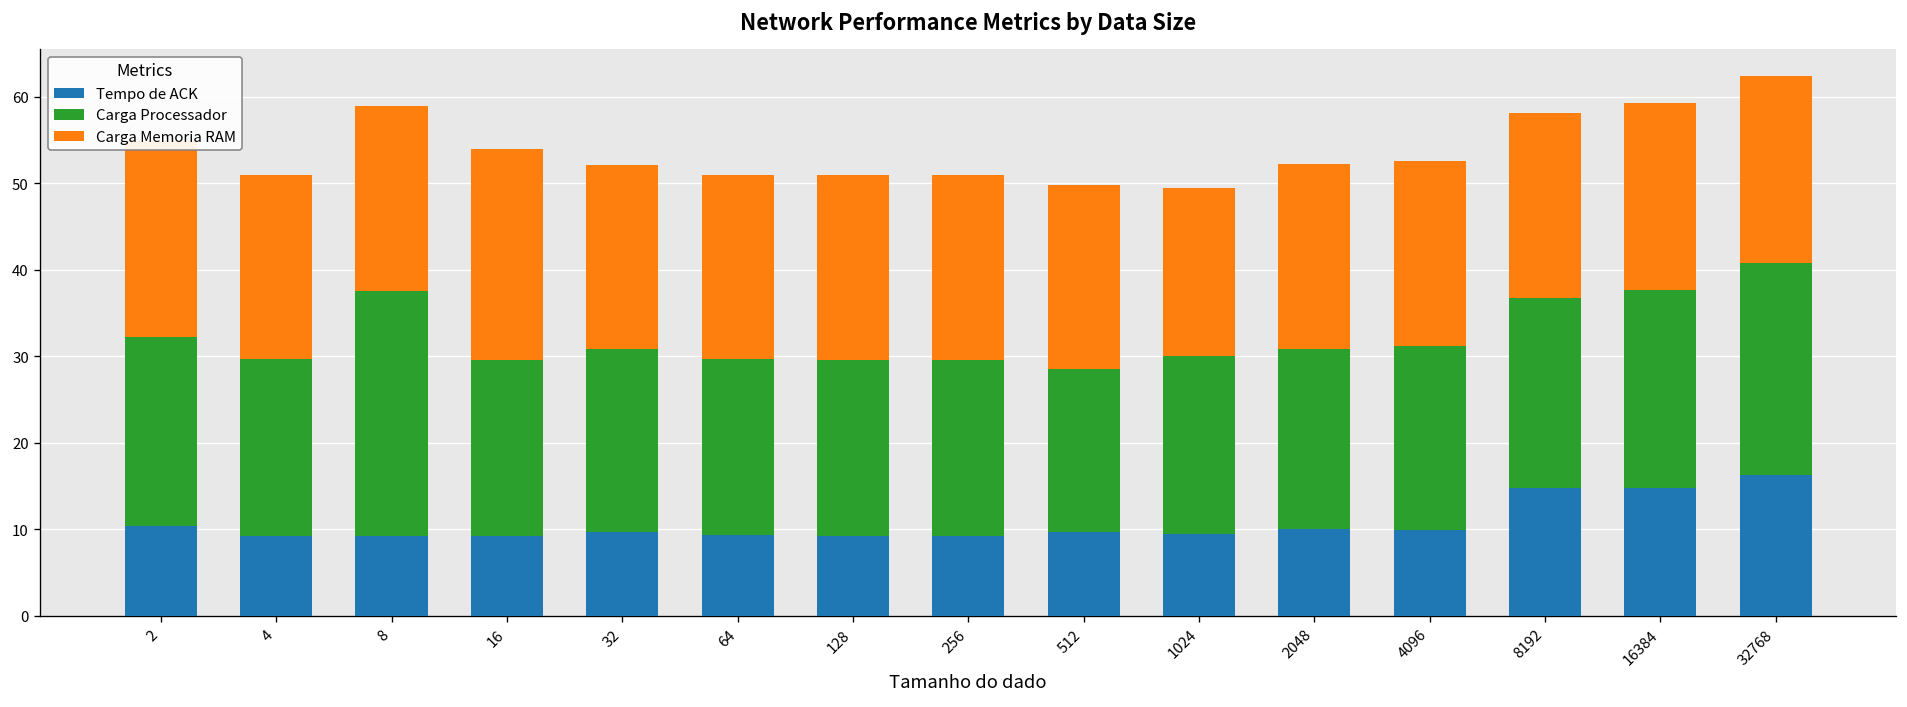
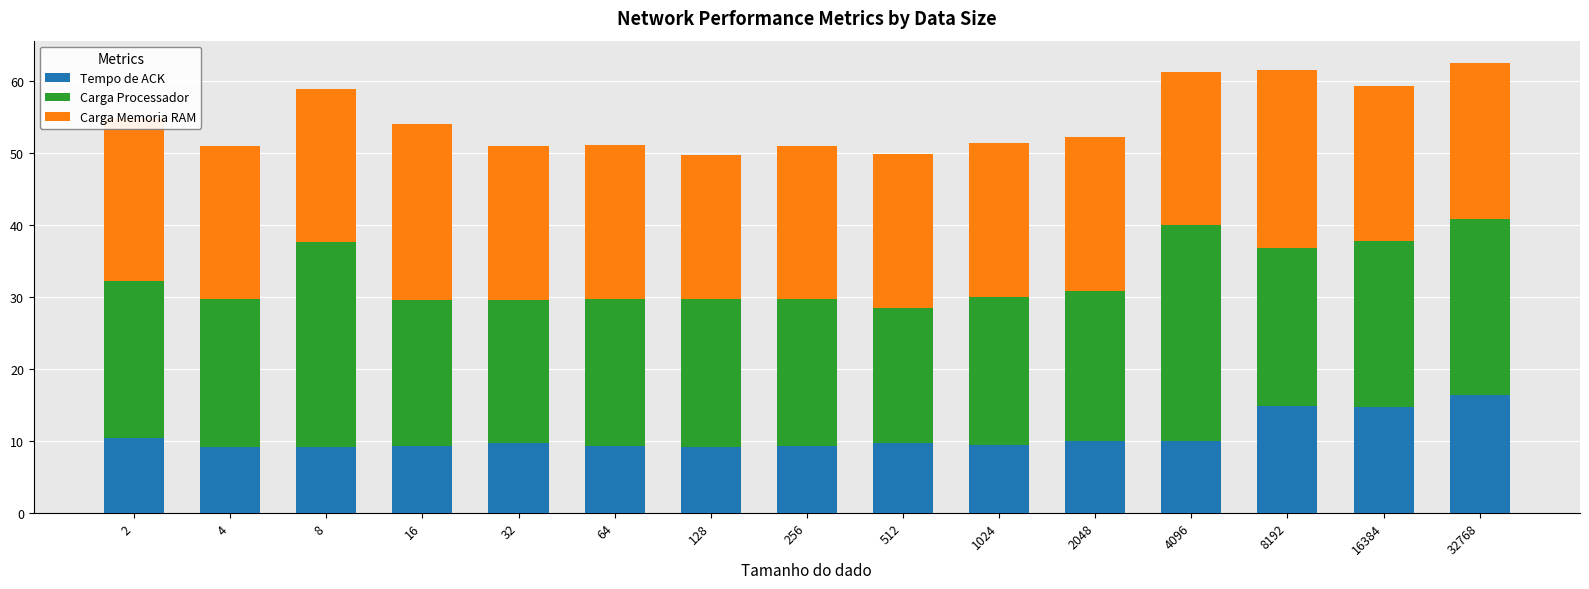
Carga Processador, 32: 21 -> 20
Carga Memoria RAM, 128: 21 -> 20
Carga Memoria RAM, 1024: 19 -> 21
Carga Processador, 4096: 21 -> 30
Carga Memoria RAM, 8192: 21 -> 25
